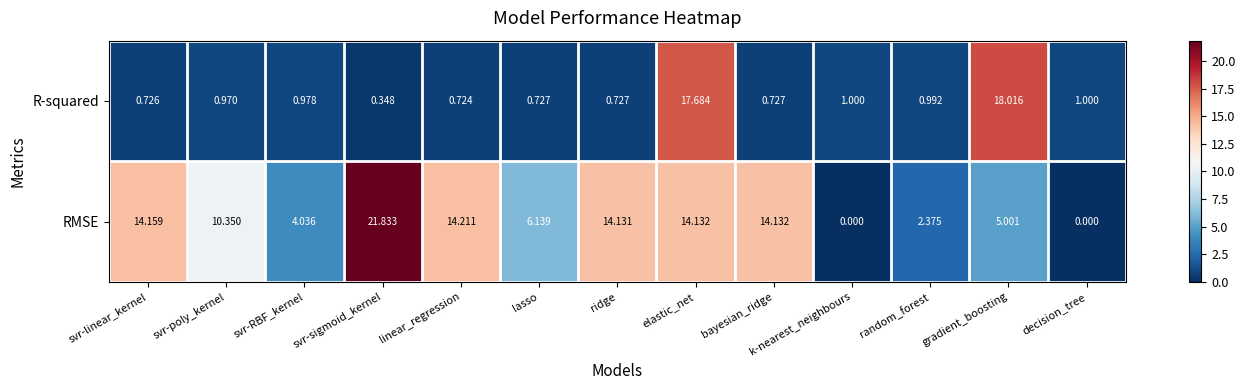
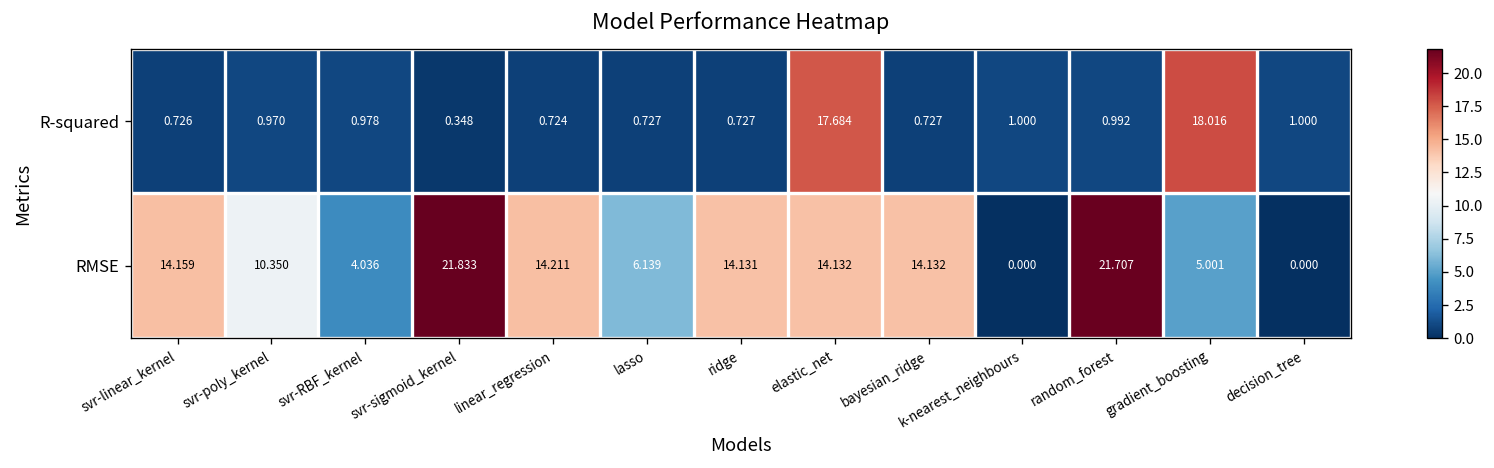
RMSE, random_forest: 2.375 -> 21.707
